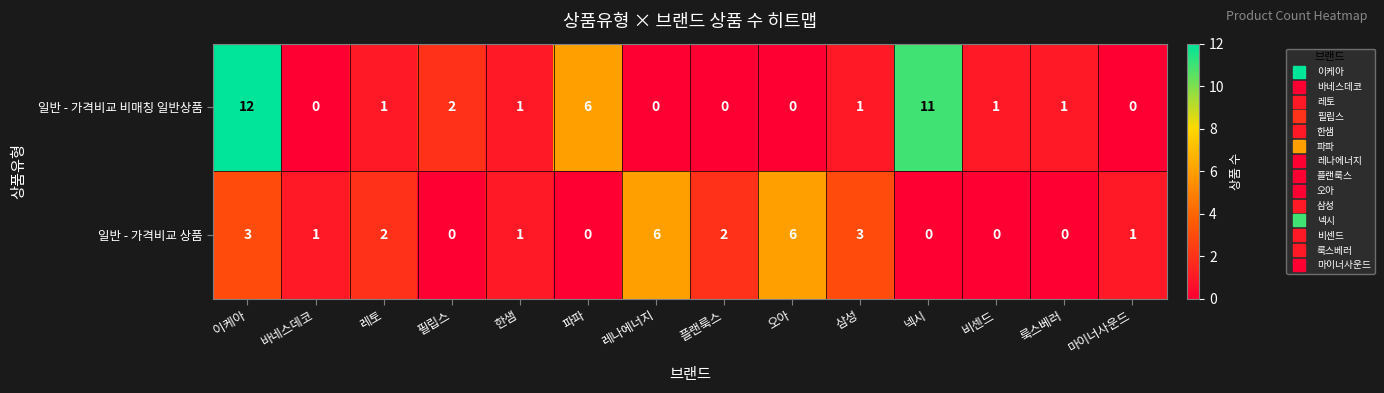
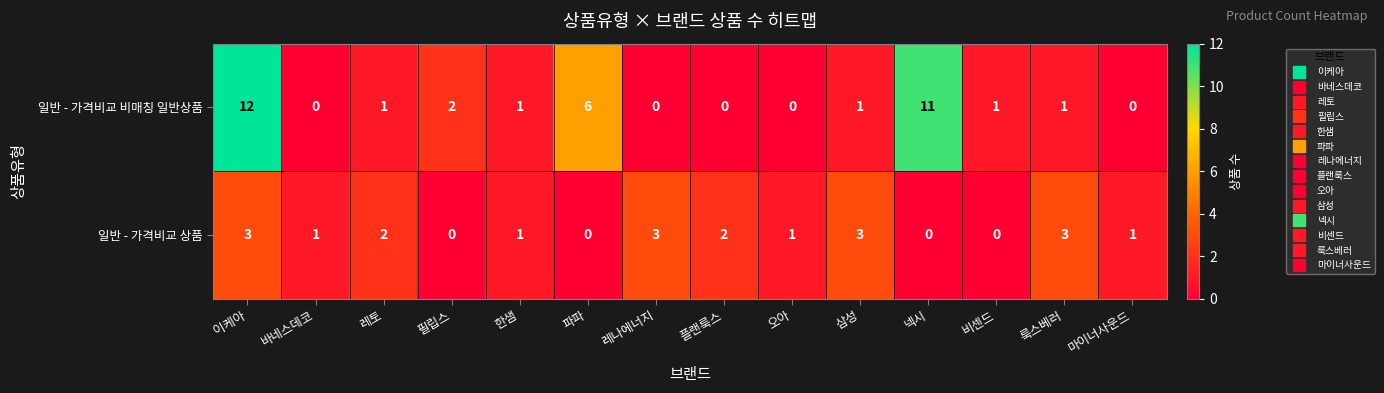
일반 - 가격비교 상품, 레나에너지: 6 -> 3
일반 - 가격비교 상품, 오아: 6 -> 1
일반 - 가격비교 상품, 룩스베러: 0 -> 3
